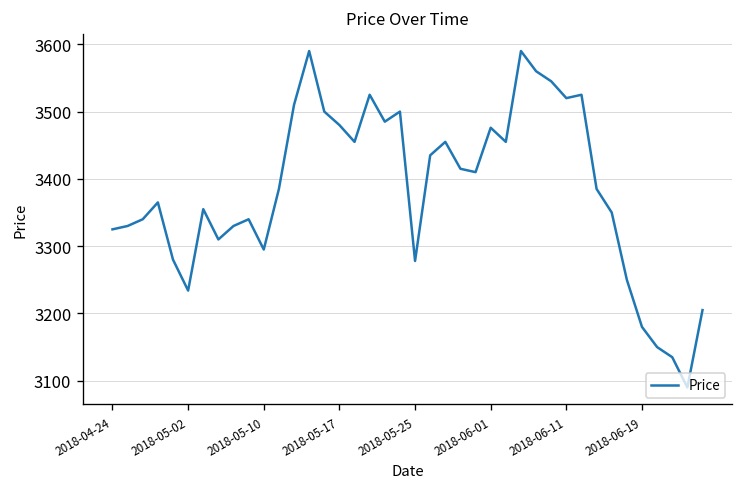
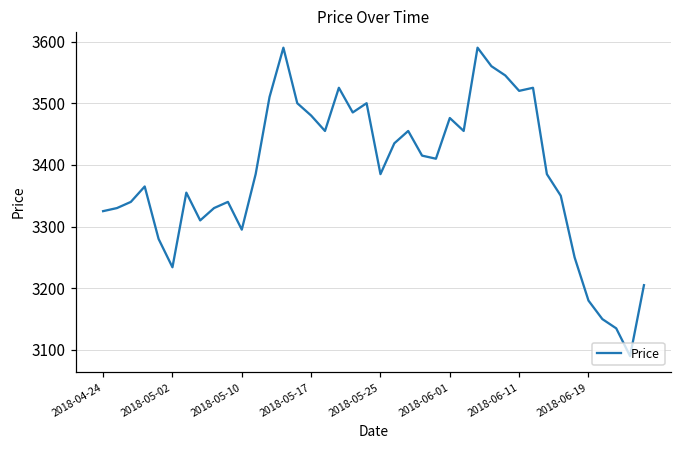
2018-05-25: 3280 -> 3390
